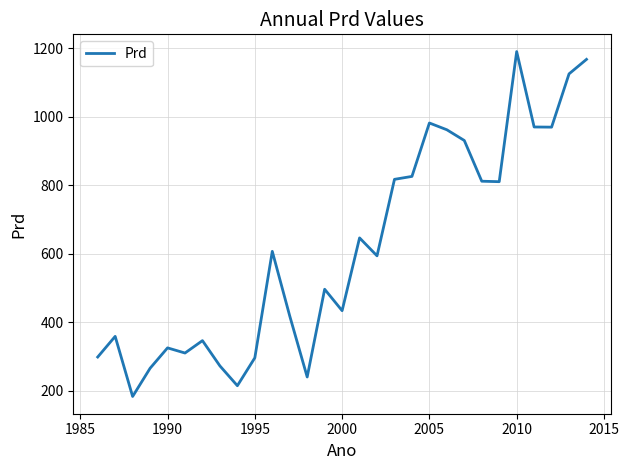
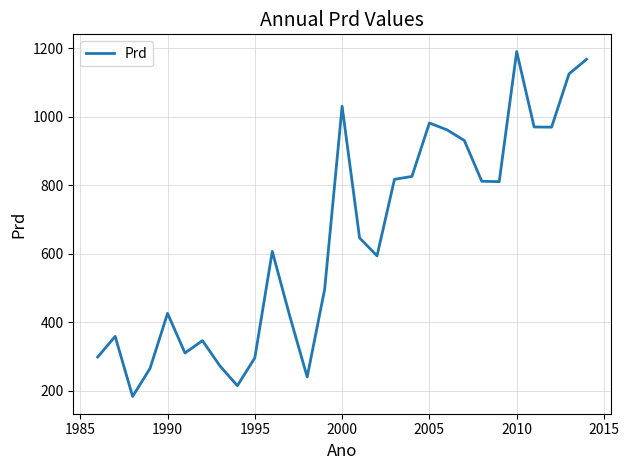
1990: 330 -> 430
2000: 430 -> 1030
